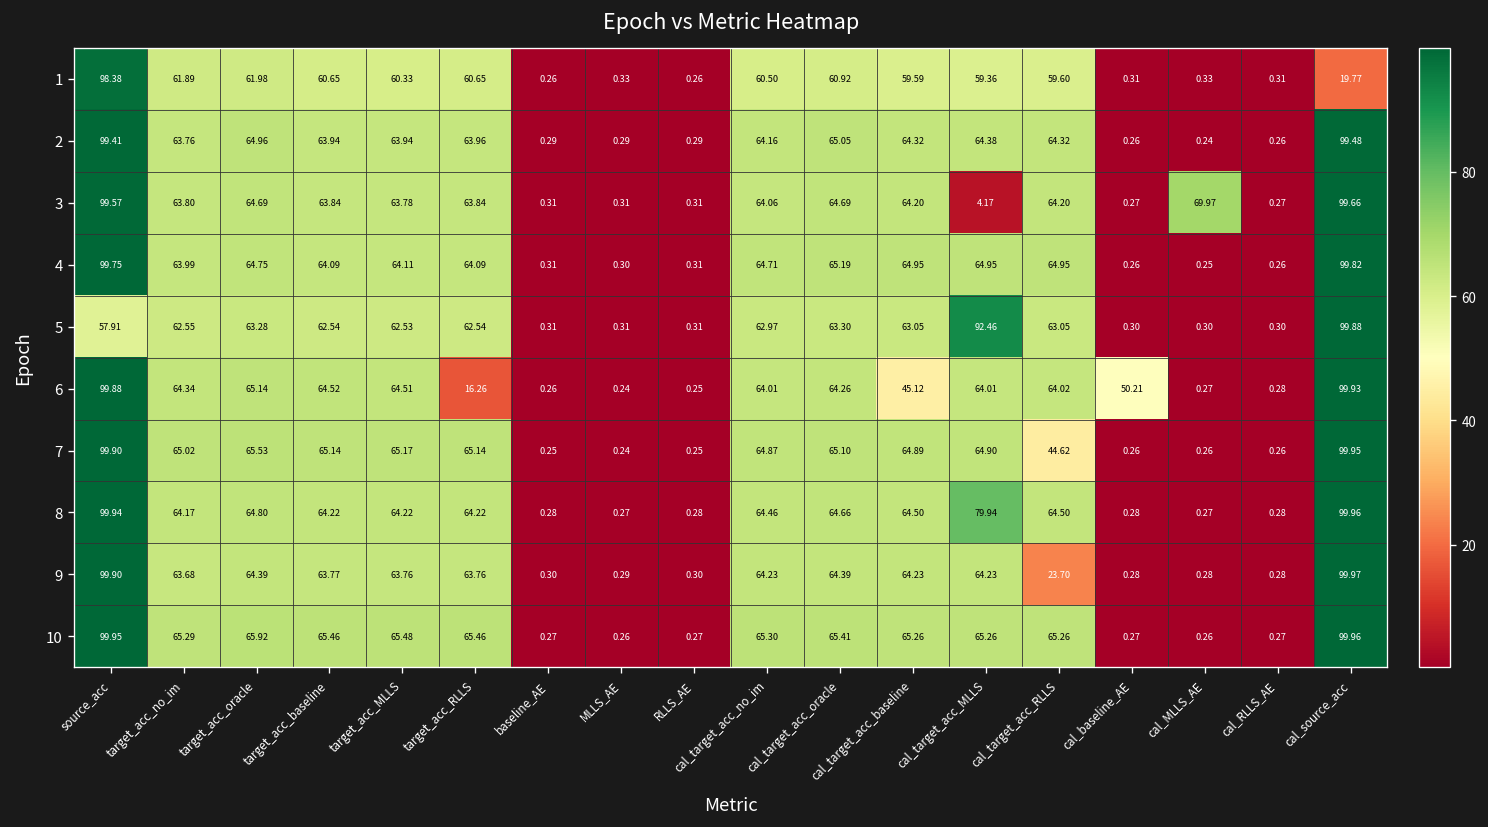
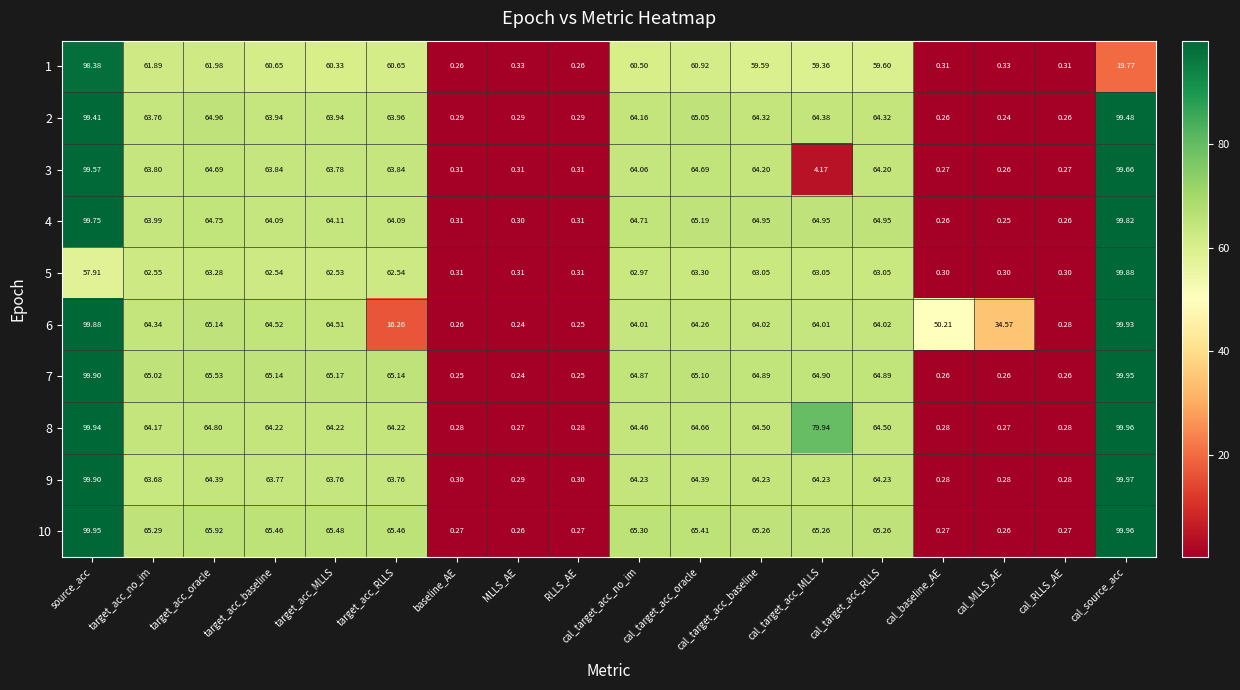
3, cal_MLLS_AE: 69.97 -> 0.26
5, cal_target_acc_MLLS: 92.46 -> 63.05
6, cal_target_acc_baseline: 45.12 -> 64.02
6, cal_MLLS_AE: 0.27 -> 34.57
7, cal_target_acc_RLLS: 44.62 -> 64.89
9, cal_target_acc_RLLS: 23.70 -> 64.23
